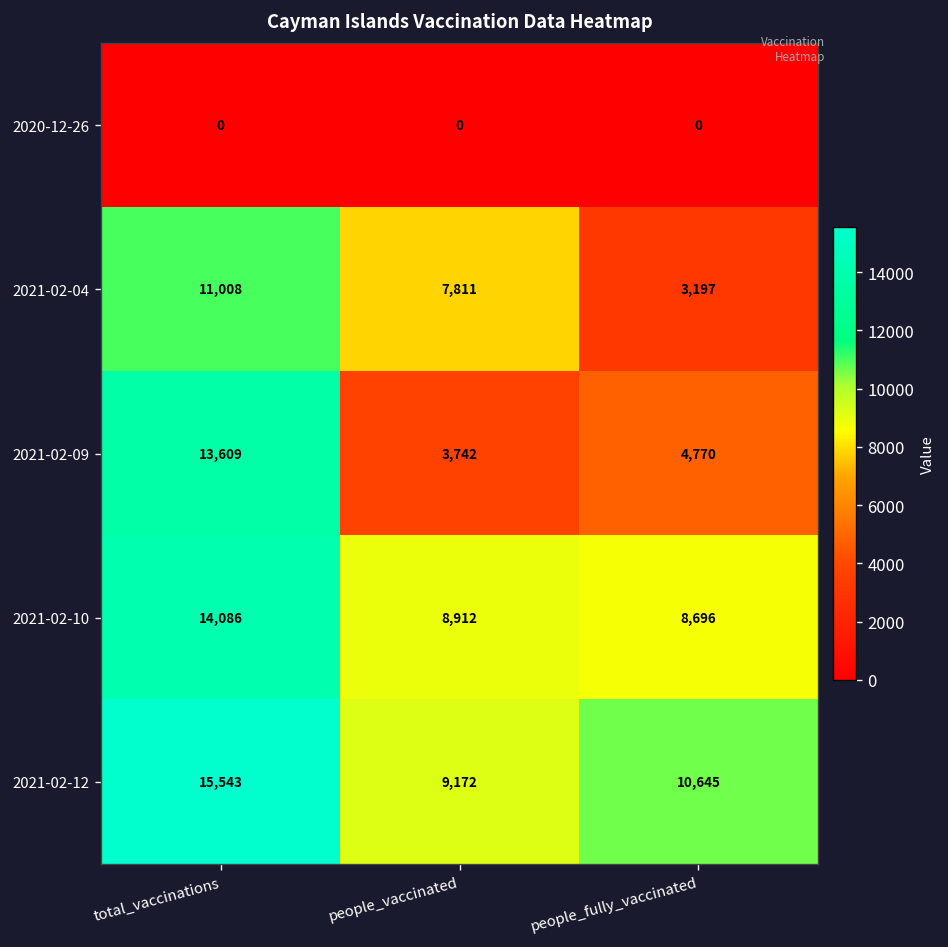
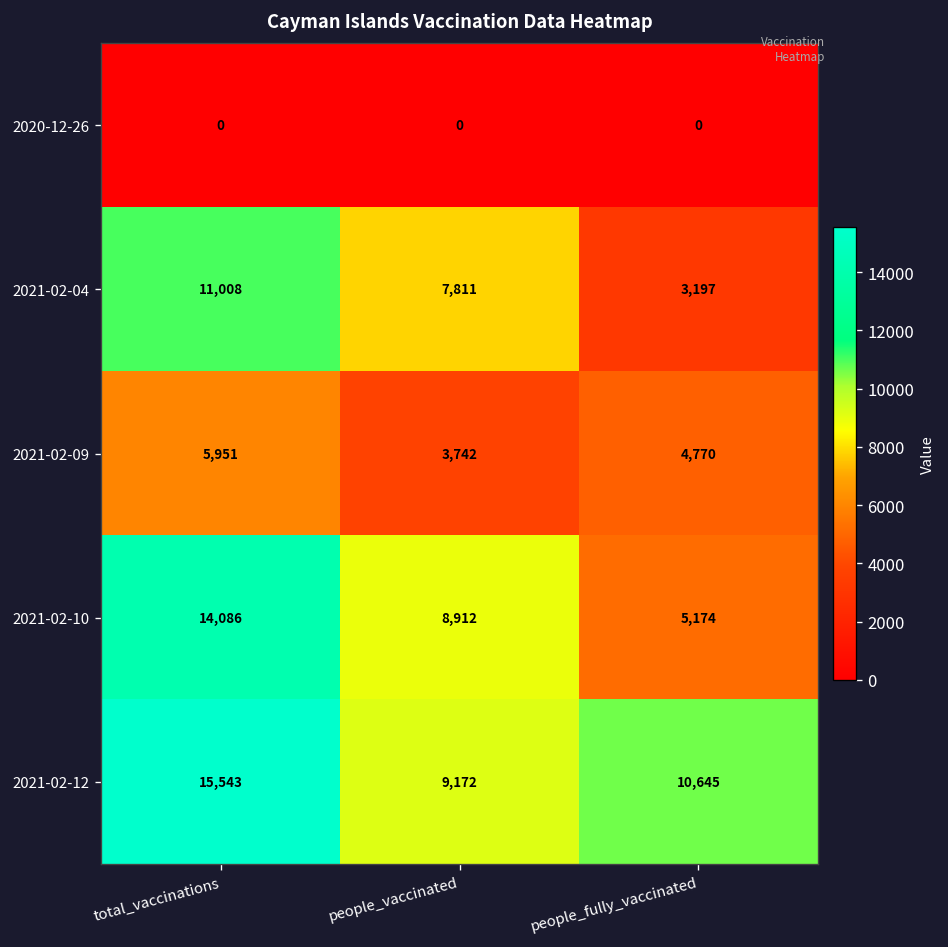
2021-02-09, total_vaccinations: 13,609 -> 5,951
2021-02-10, people_fully_vaccinated: 8,696 -> 5,174
